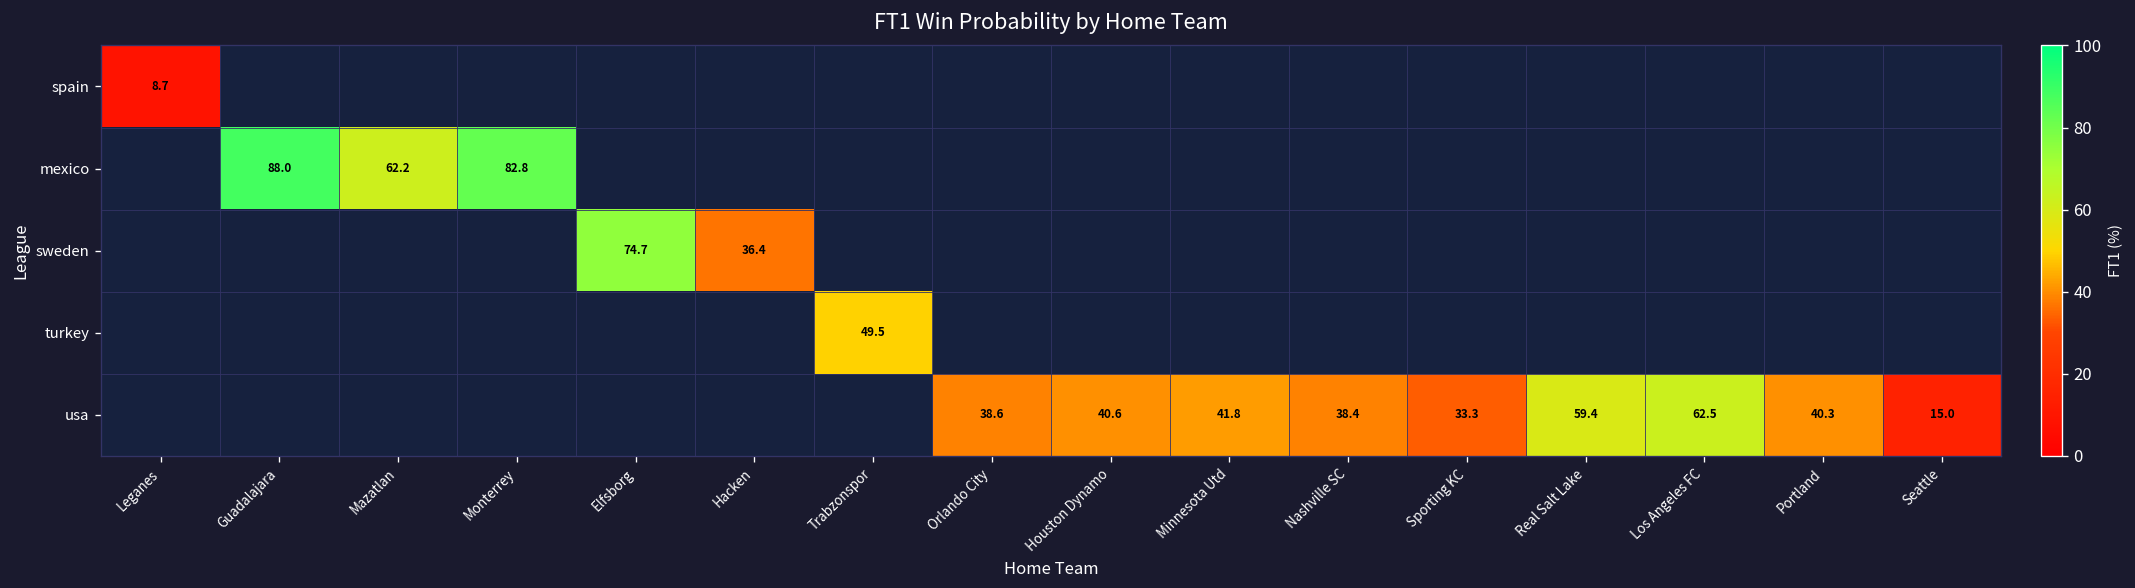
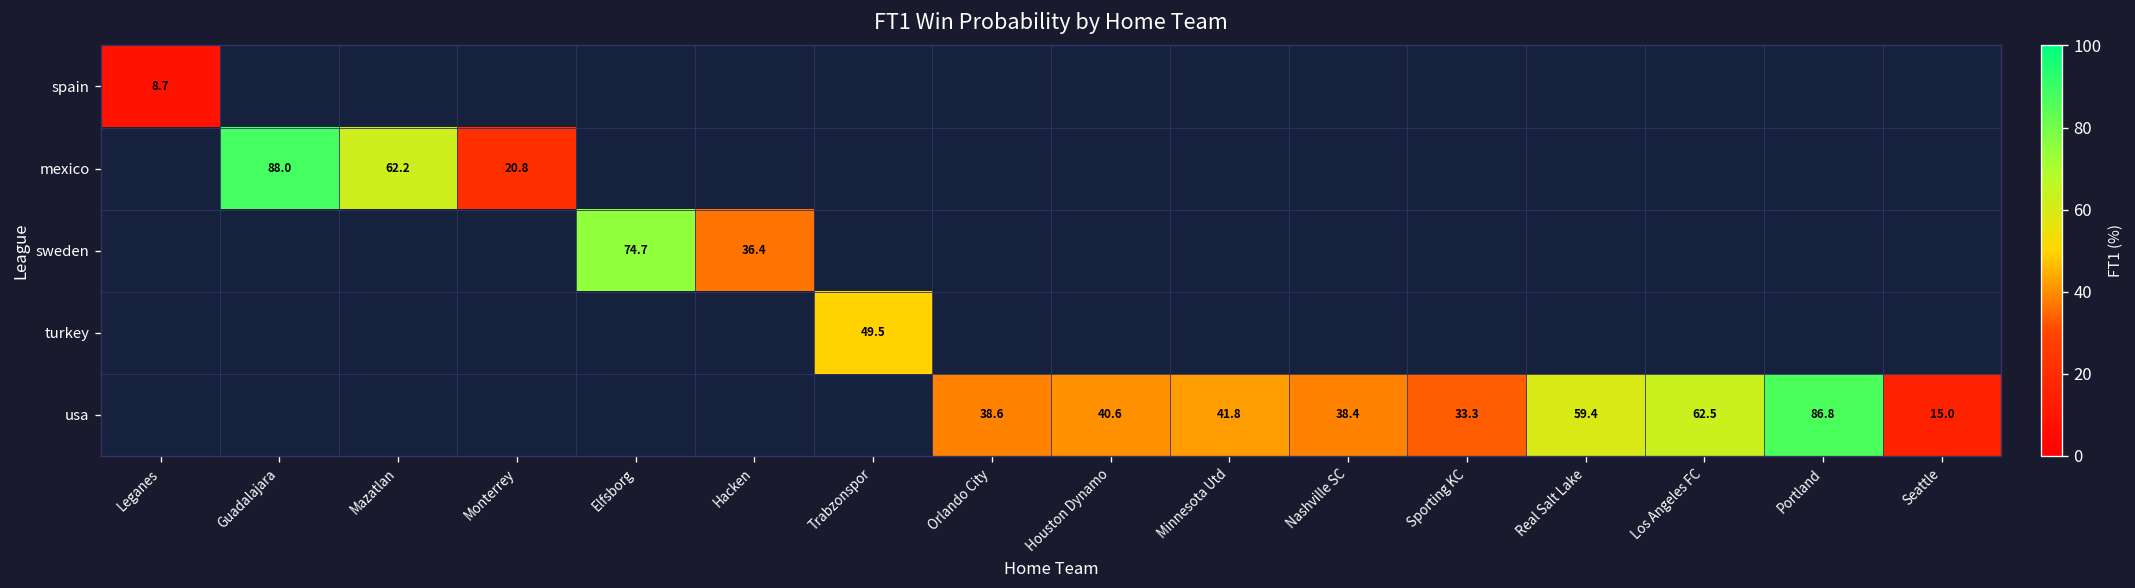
mexico, Monterrey: 82.8 -> 20.8
usa, Portland: 40.3 -> 86.8
